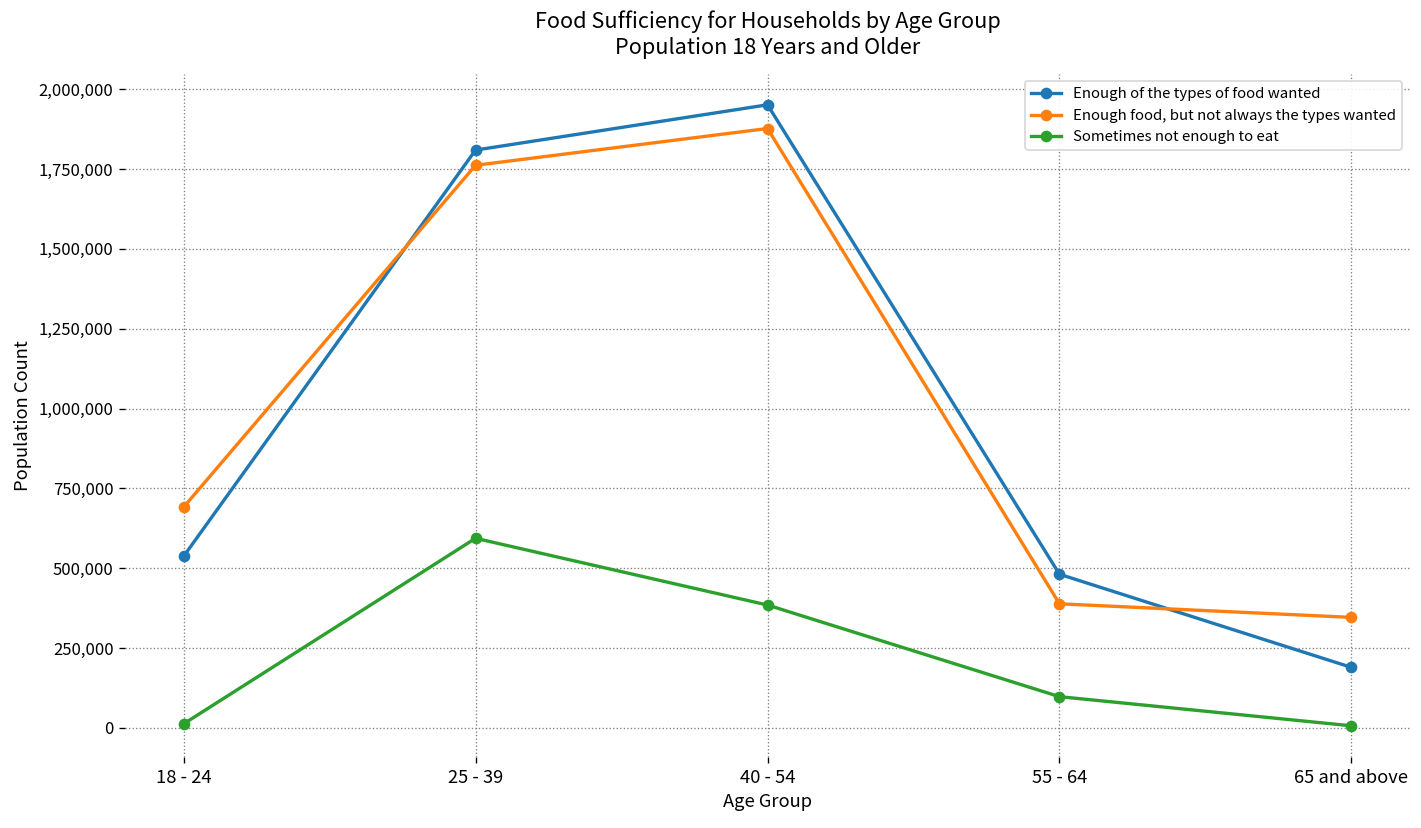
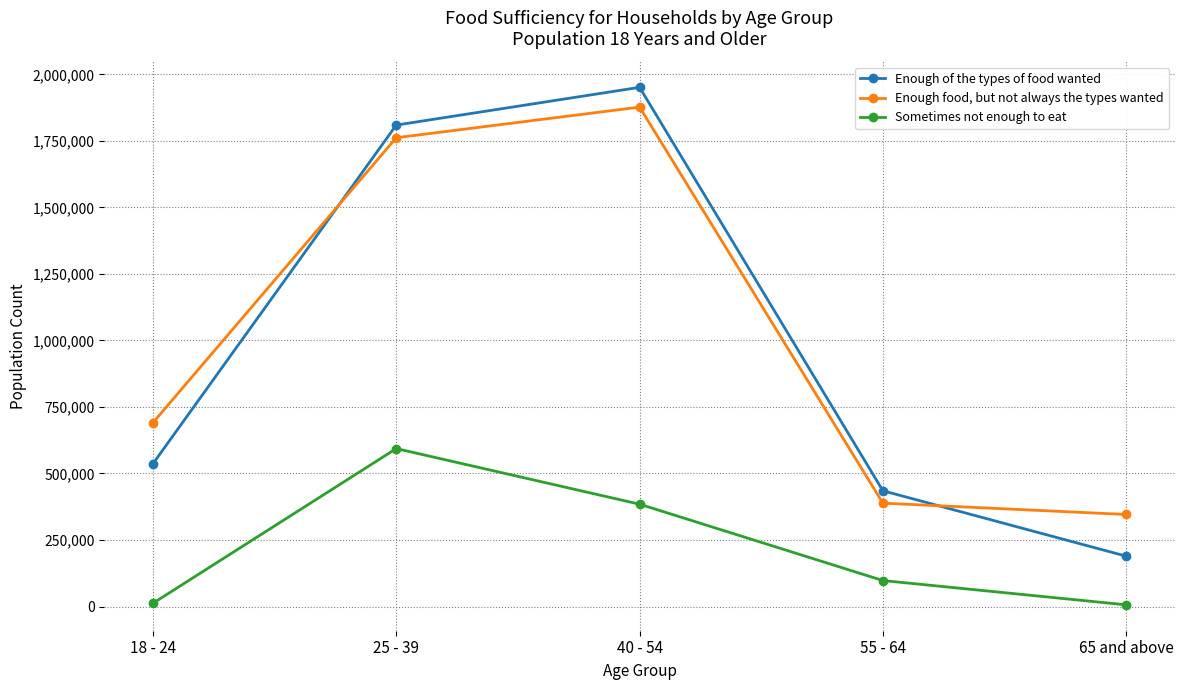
Enough of the types of food wanted, 55 - 64: 480,000 -> 430,000
